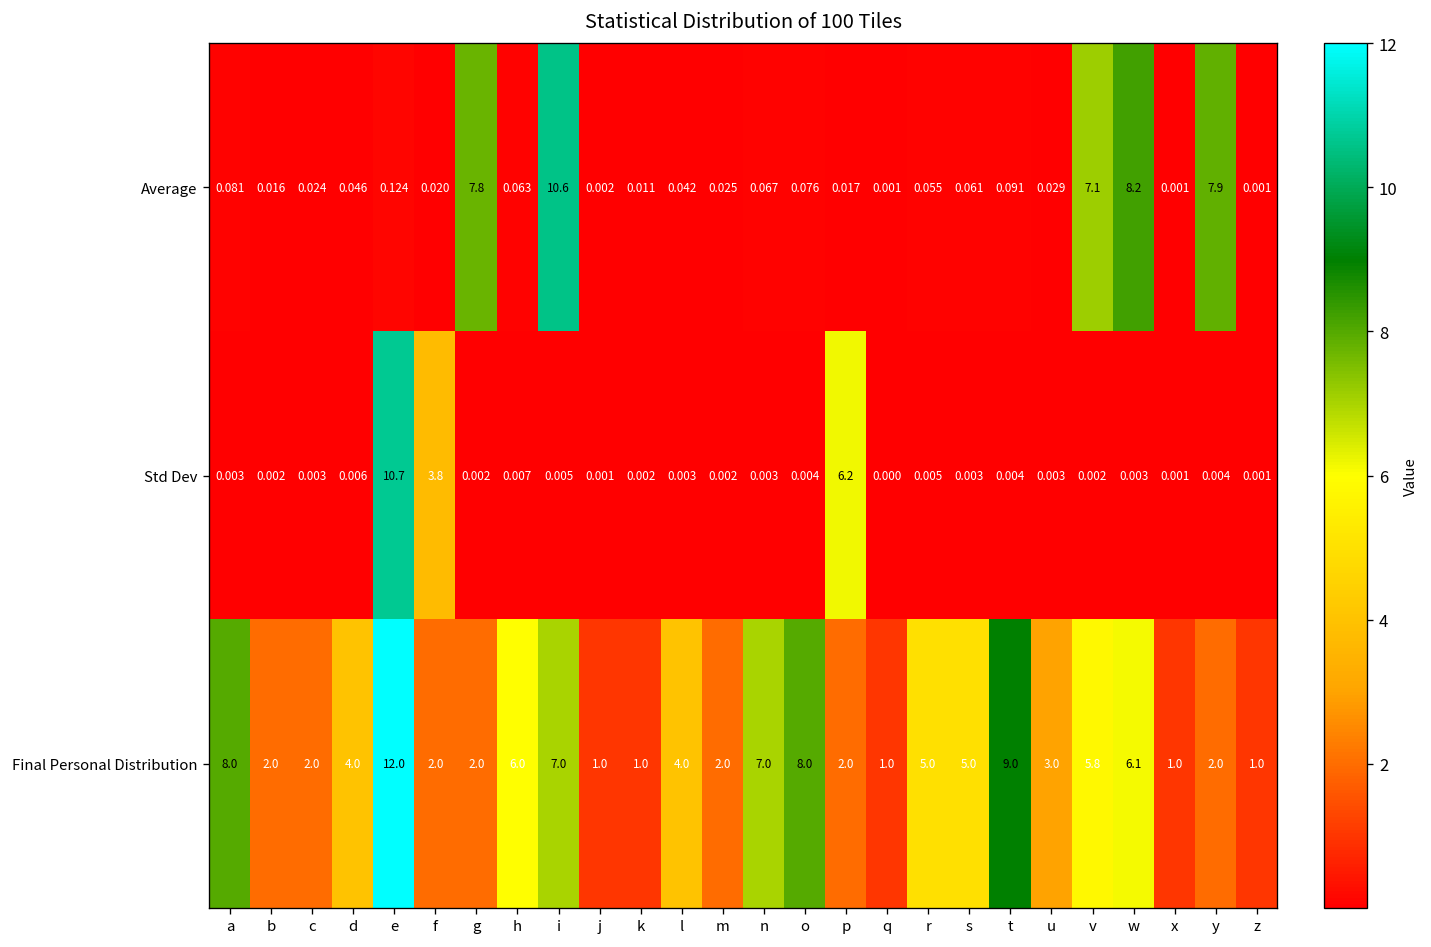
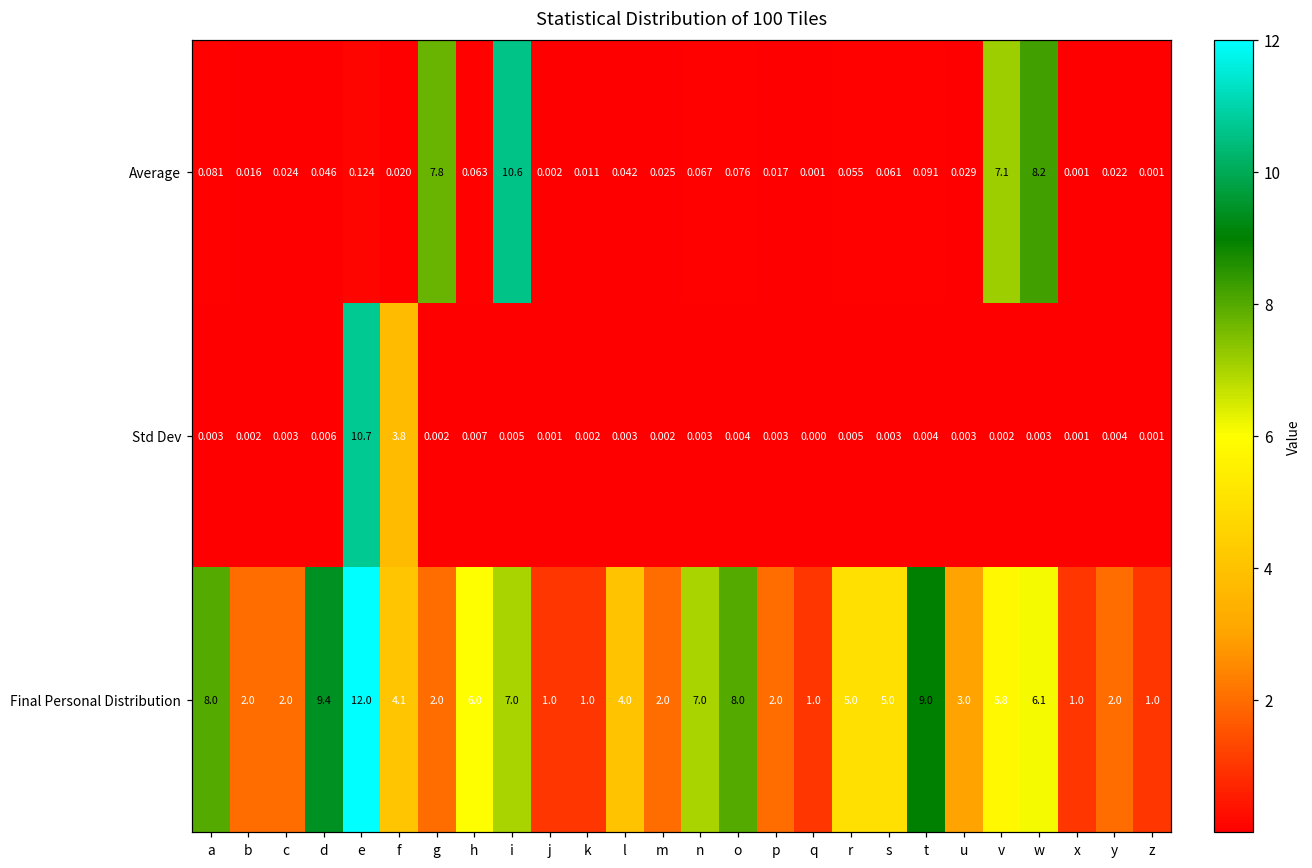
Average, y: 7.9 -> 0.022
Std Dev, p: 6.2 -> 0.003
Final Personal Distribution, d: 4.0 -> 9.4
Final Personal Distribution, f: 2.0 -> 4.1
